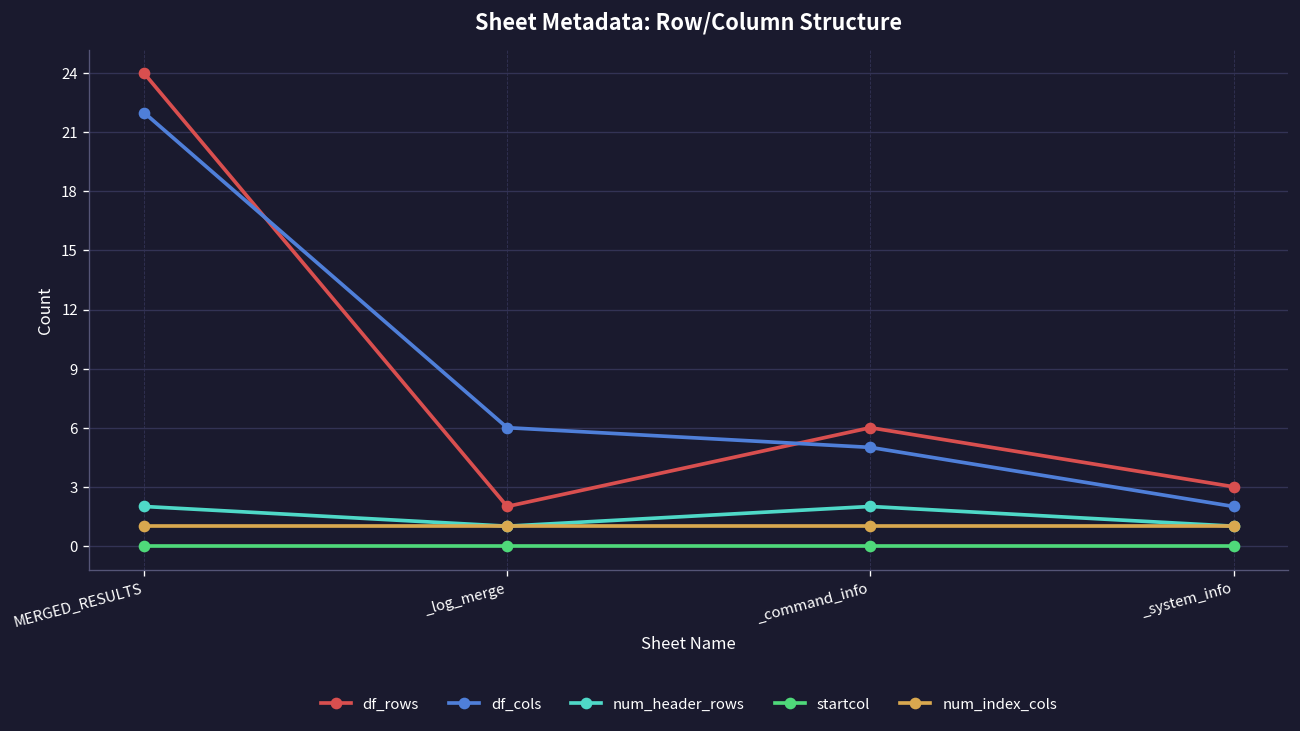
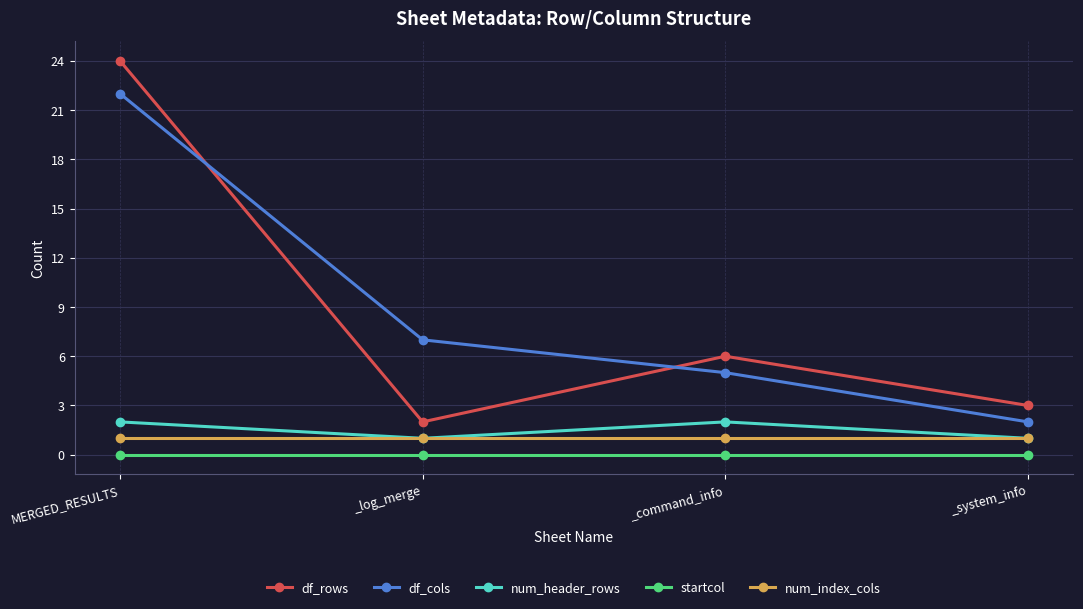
df_cols, _log_merge: 6 -> 7
